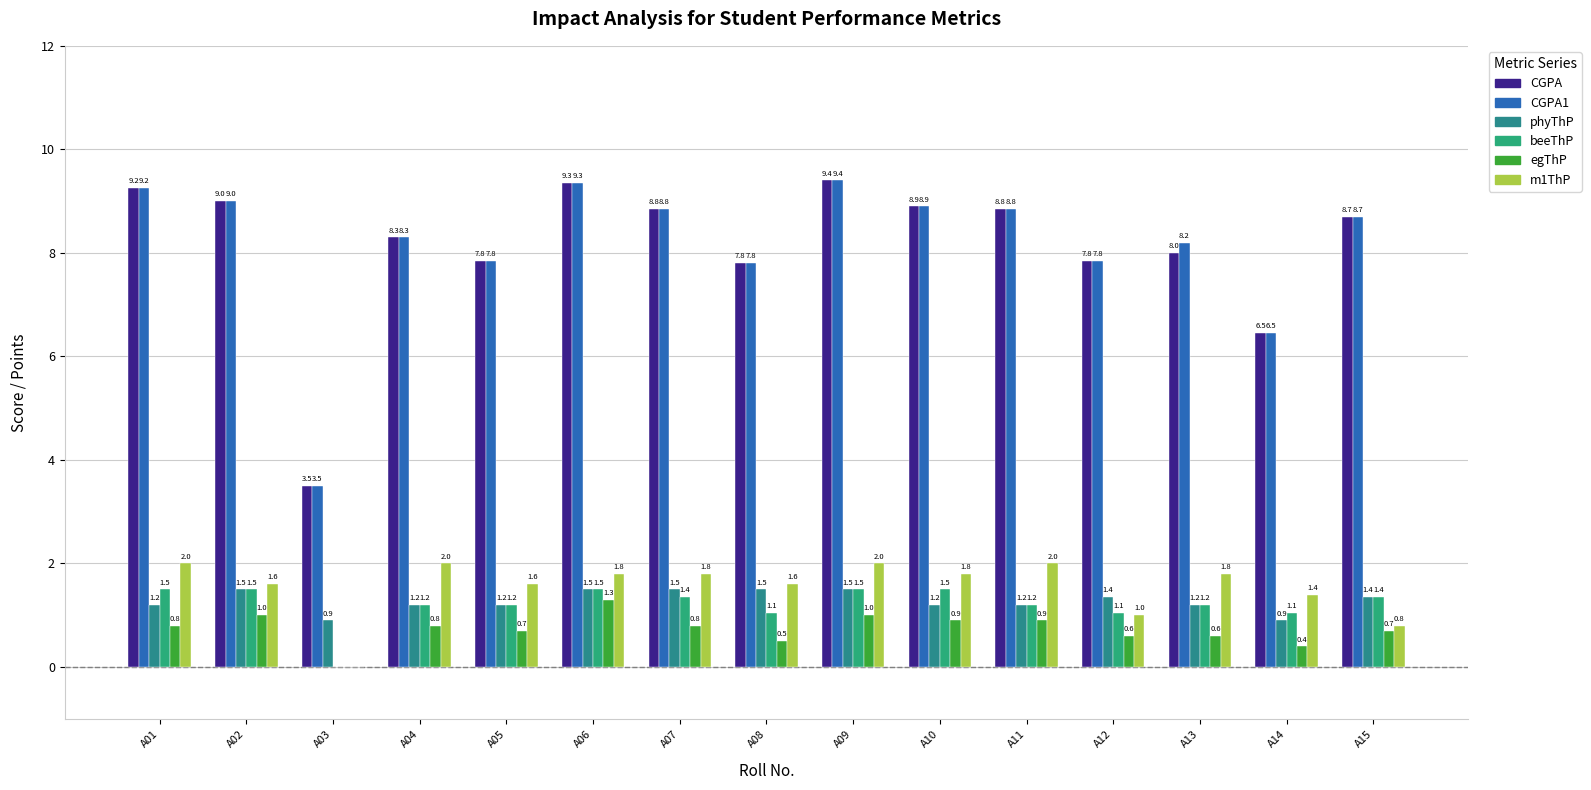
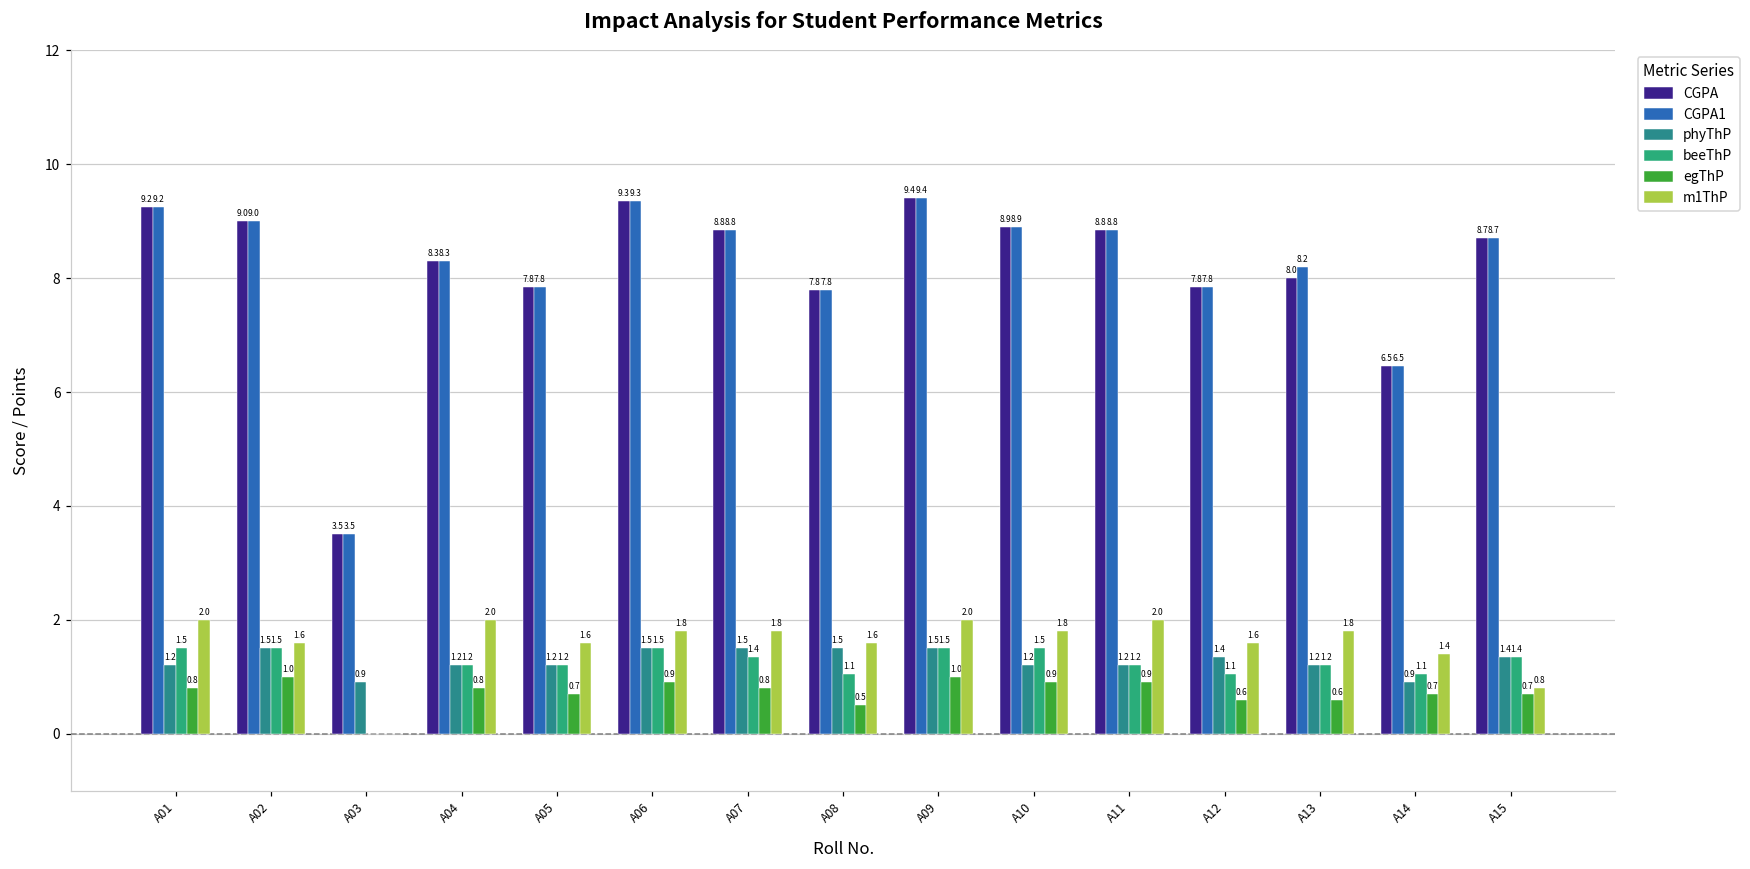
egThP, A06: 1.3 -> 0.9
m1ThP, A12: 1.0 -> 1.6
egThP, A14: 0.4 -> 0.7
